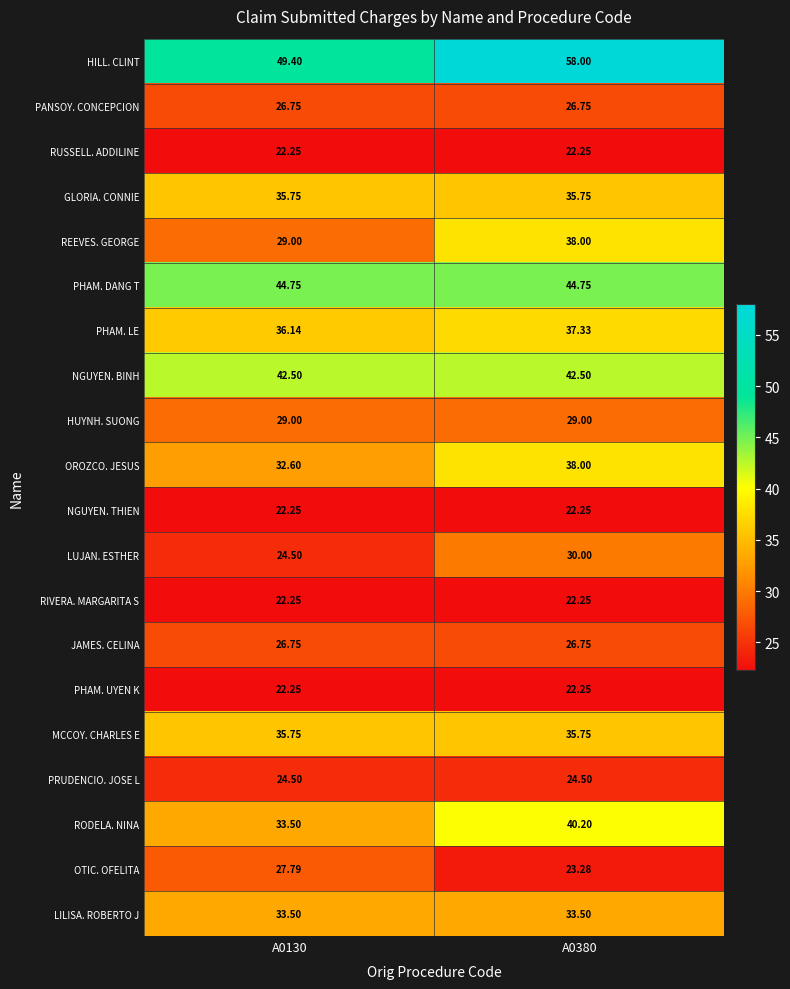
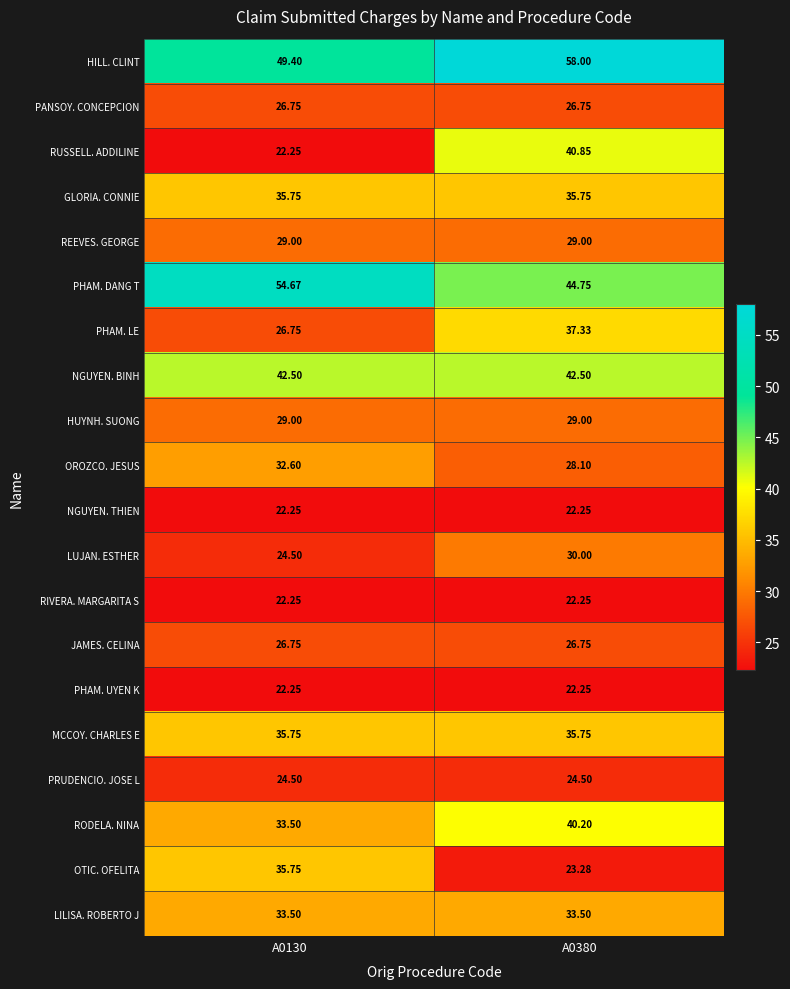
RUSSELL. ADDILINE, A0380: 22.25 -> 40.85
REEVES. GEORGE, A0380: 38.00 -> 29.00
PHAM. DANG T, A0130: 44.75 -> 54.67
PHAM. LE, A0130: 36.14 -> 26.75
OROZCO. JESUS, A0380: 38.00 -> 28.10
OTIC. OFELITA, A0130: 27.79 -> 35.75
